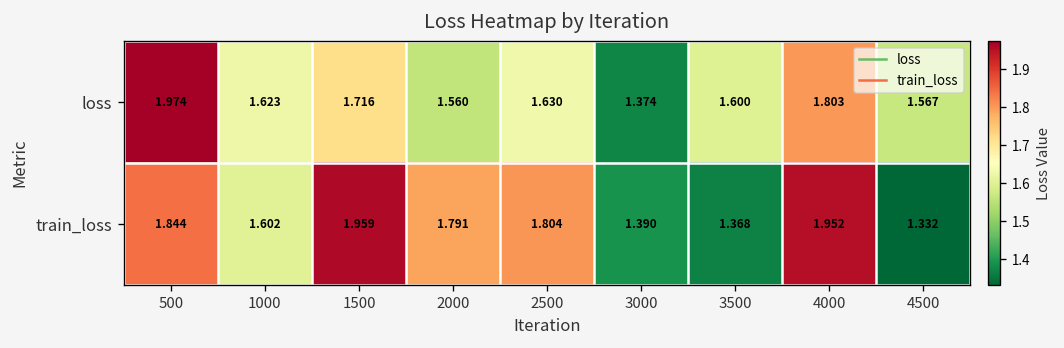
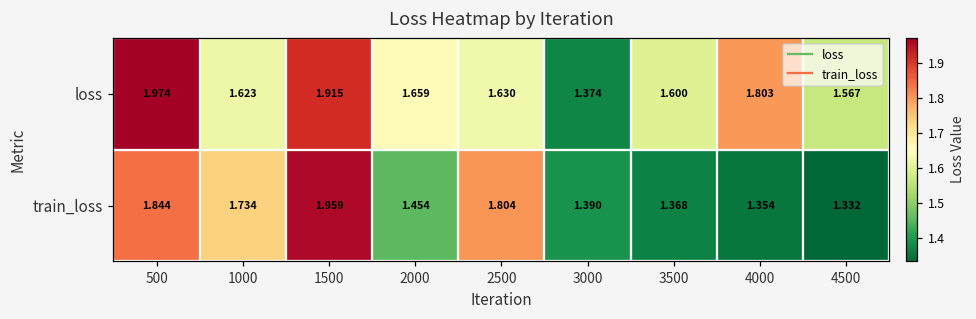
loss, 1500: 1.716 -> 1.915
loss, 2000: 1.560 -> 1.659
train_loss, 1000: 1.602 -> 1.734
train_loss, 2000: 1.791 -> 1.454
train_loss, 4000: 1.952 -> 1.354
